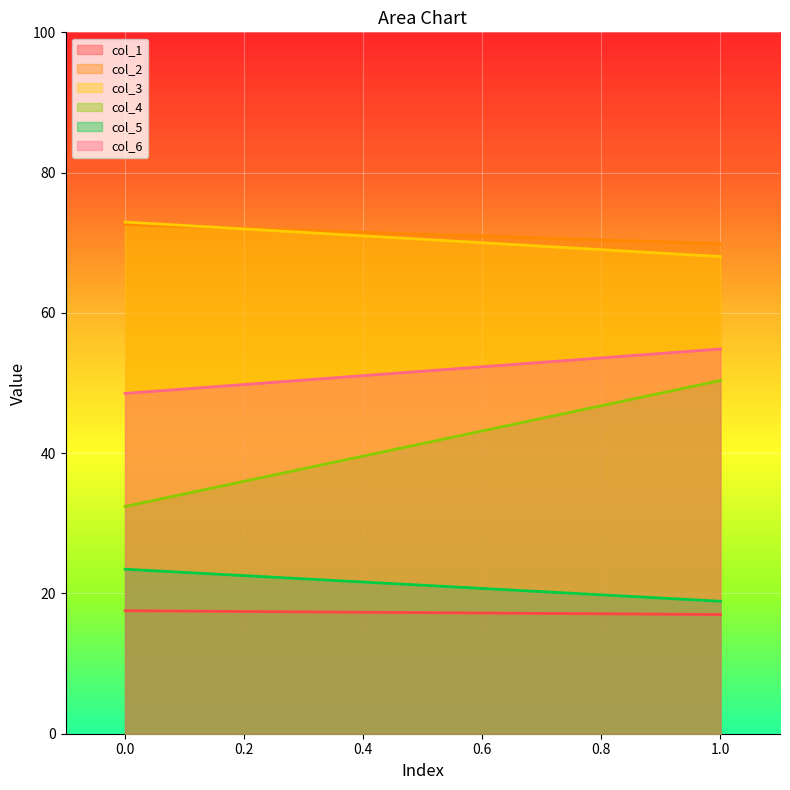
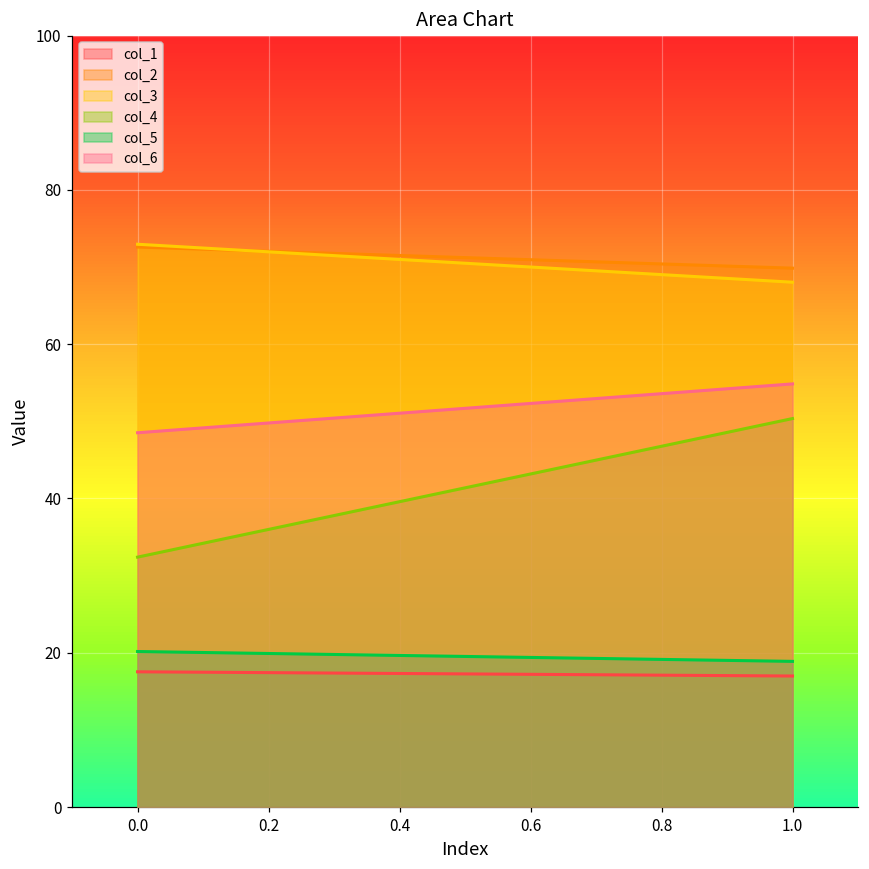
col_5, 0.0: 23 -> 20
